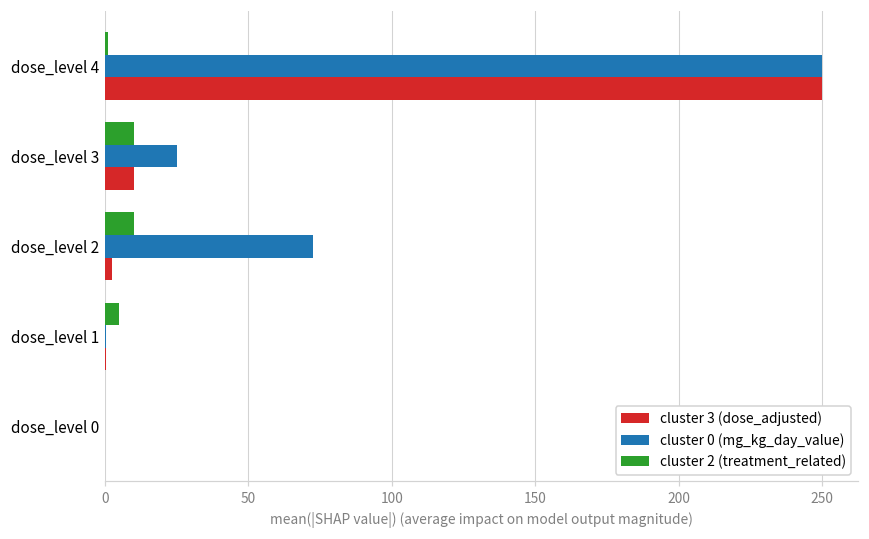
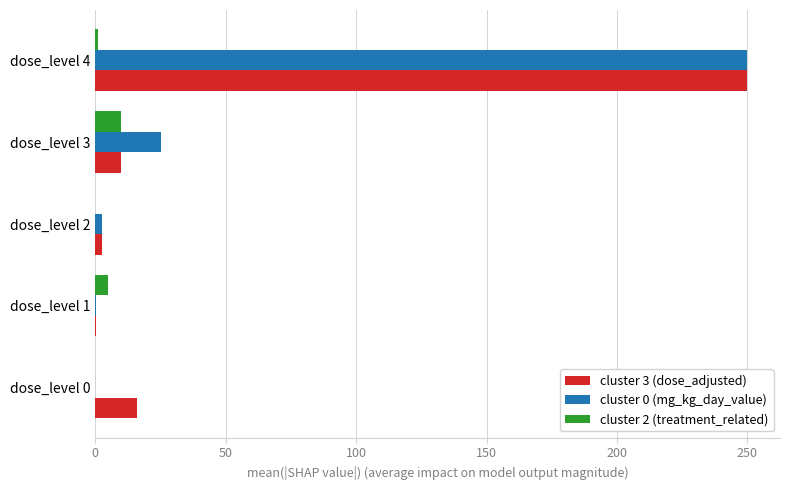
cluster 2 (treatment_related), dose_level 2: 10 -> 0
cluster 0 (mg_kg_day_value), dose_level 2: 73 -> 3
cluster 3 (dose_adjusted), dose_level 0: 0 -> 16
